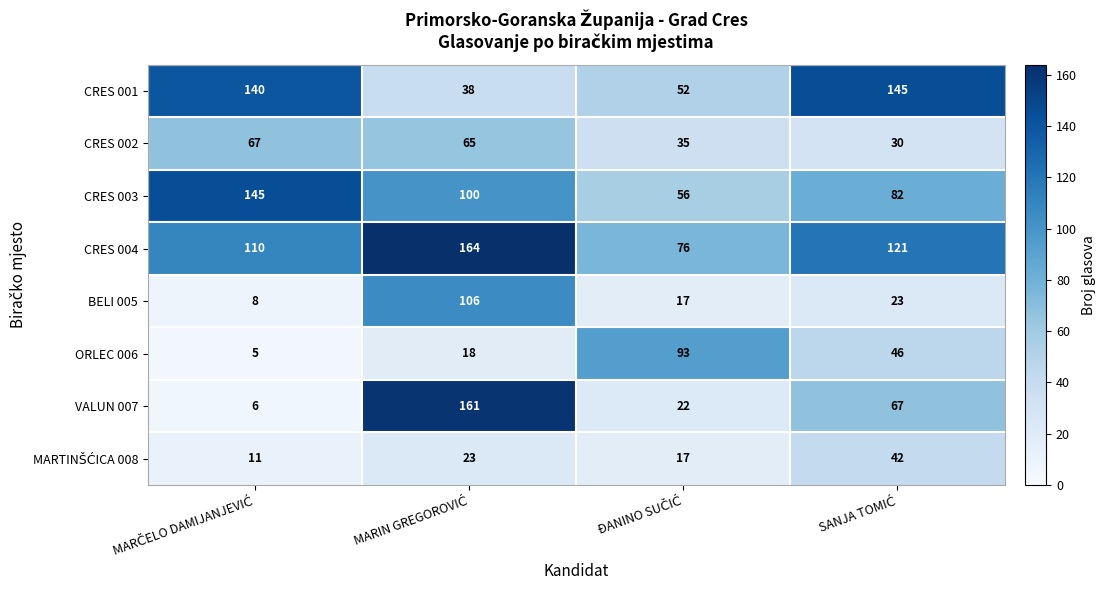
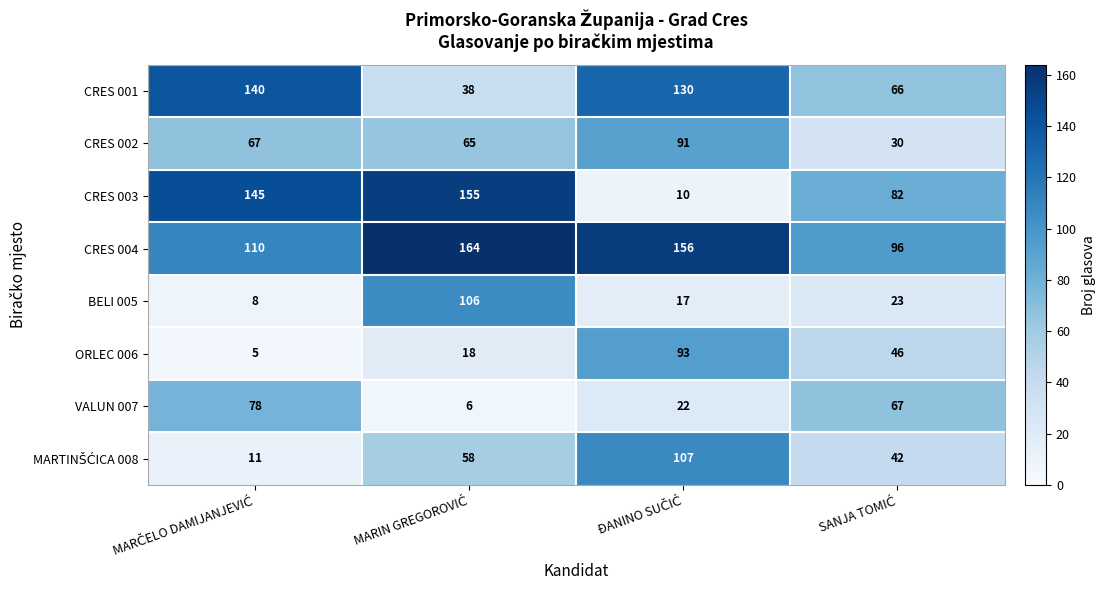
CRES 001, ĐANINO SUČIĆ: 52 -> 130
CRES 001, SANJA TOMIĆ: 145 -> 66
CRES 002, ĐANINO SUČIĆ: 35 -> 91
CRES 003, MARIN GREGOROVIĆ: 100 -> 155
CRES 003, ĐANINO SUČIĆ: 56 -> 10
CRES 004, ĐANINO SUČIĆ: 76 -> 156
CRES 004, SANJA TOMIĆ: 121 -> 96
VALUN 007, MARČELO DAMIJANJEVIĆ: 6 -> 78
VALUN 007, MARIN GREGOROVIĆ: 161 -> 6
MARTINŠĆICA 008, MARIN GREGOROVIĆ: 23 -> 58
MARTINŠĆICA 008, ĐANINO SUČIĆ: 17 -> 107
